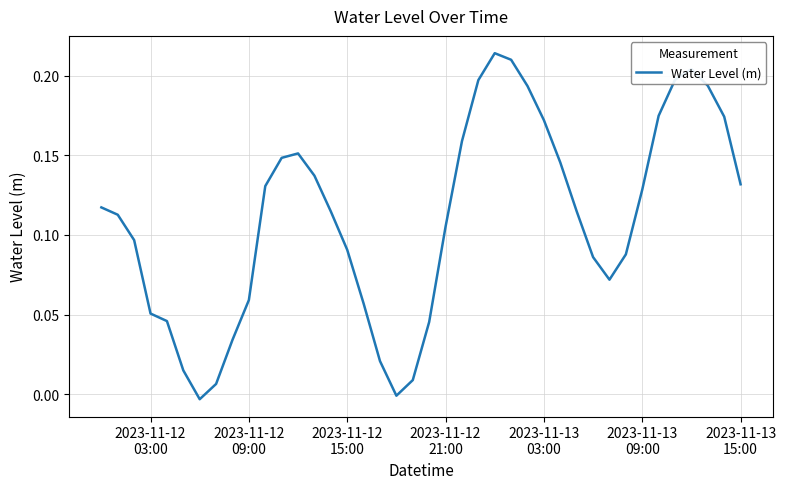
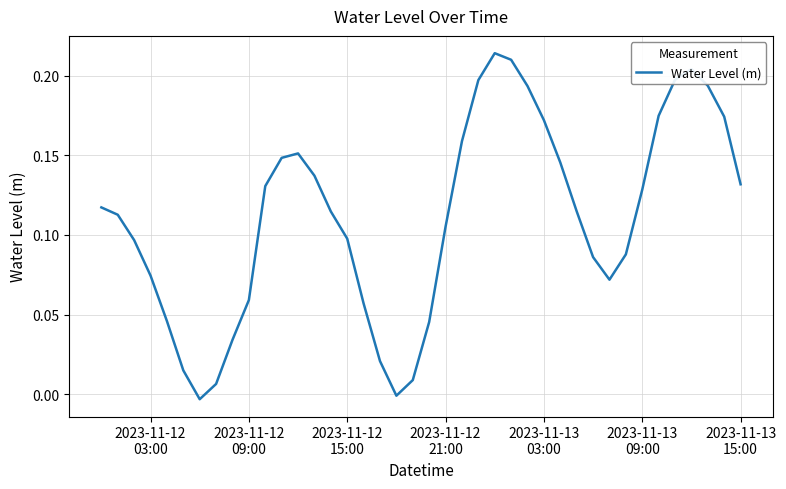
2023-11-12 03:00: 0.051 -> 0.075
2023-11-12 15:00: 0.091 -> 0.098
